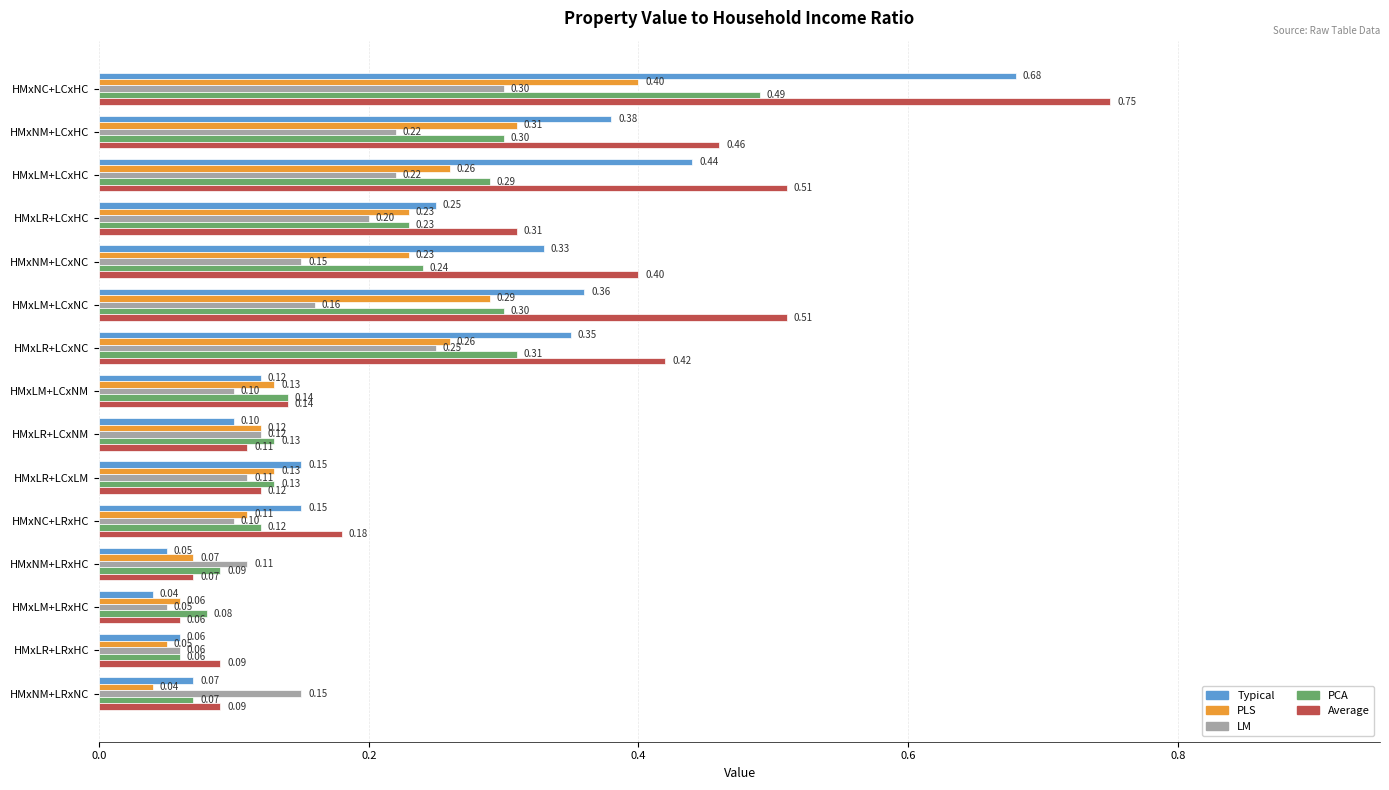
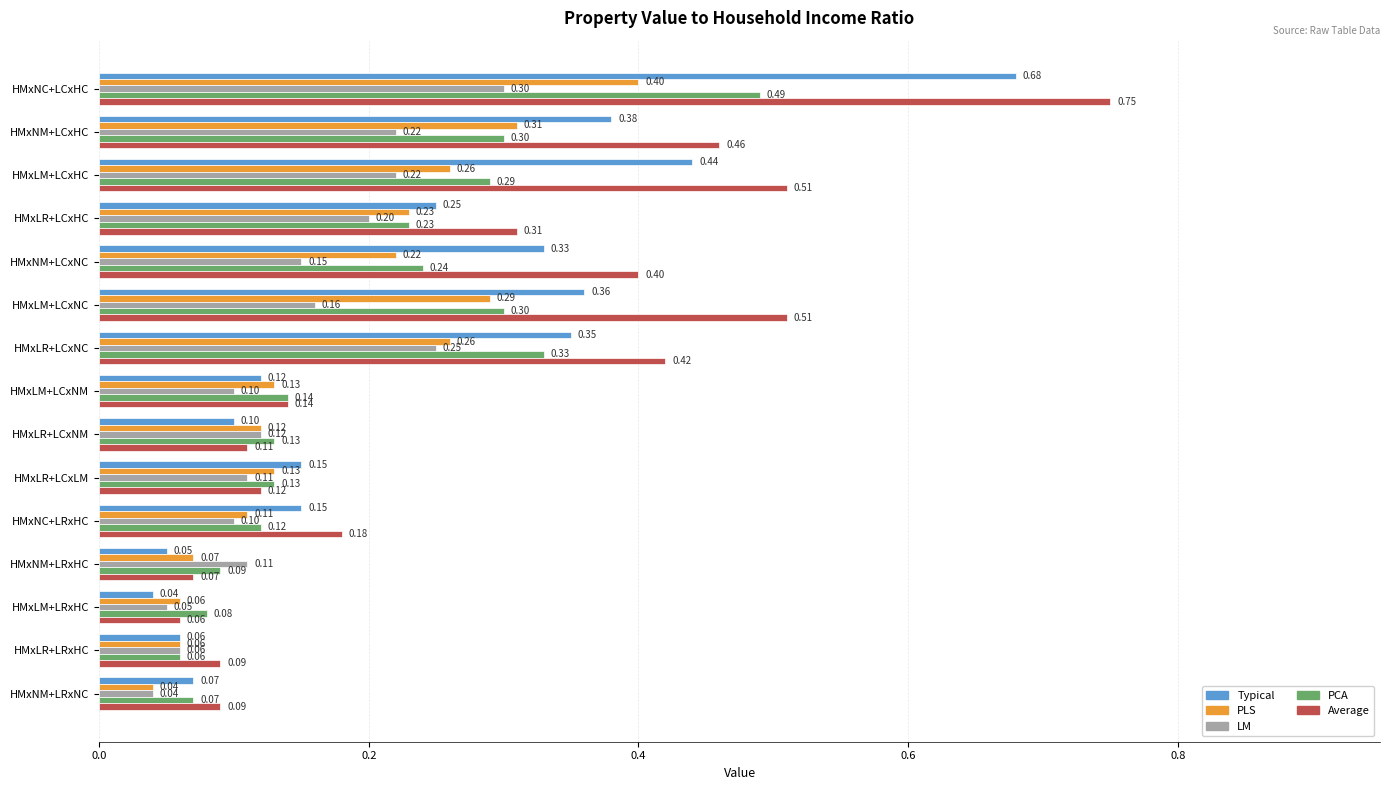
PLS, HMxNM+LCxNC: 0.23 -> 0.22
PCA, HMxLR+LCxNC: 0.31 -> 0.33
PLS, HMxLR+LRxHC: 0.05 -> 0.06
LM, HMxNM+LRxNC: 0.15 -> 0.04
